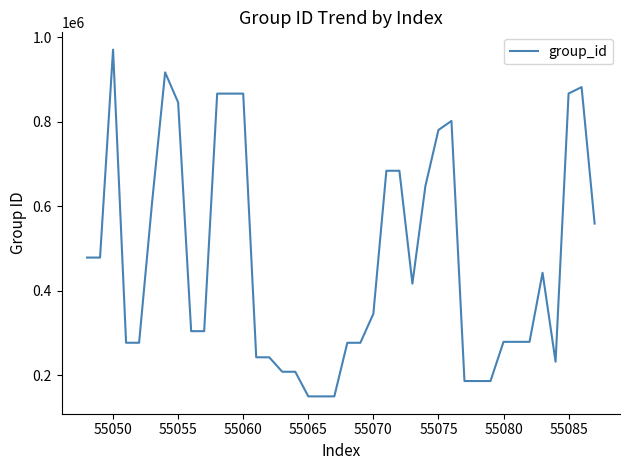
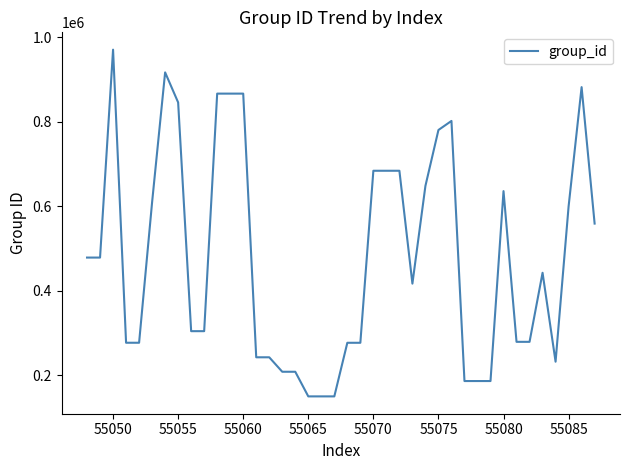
55070: 350000 -> 680000
55080: 280000 -> 640000
55085: 870000 -> 600000
